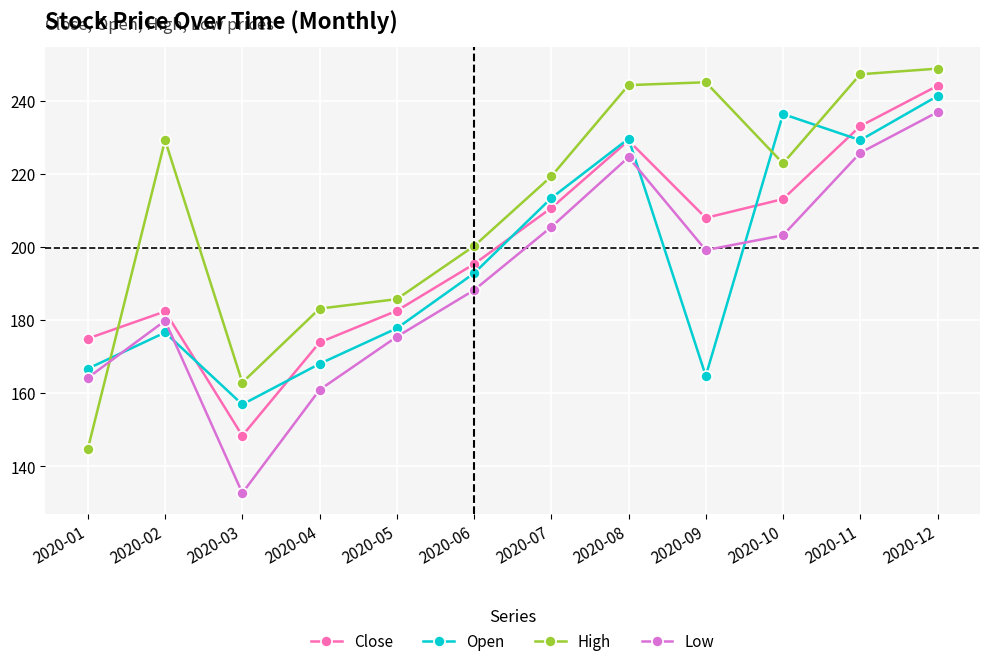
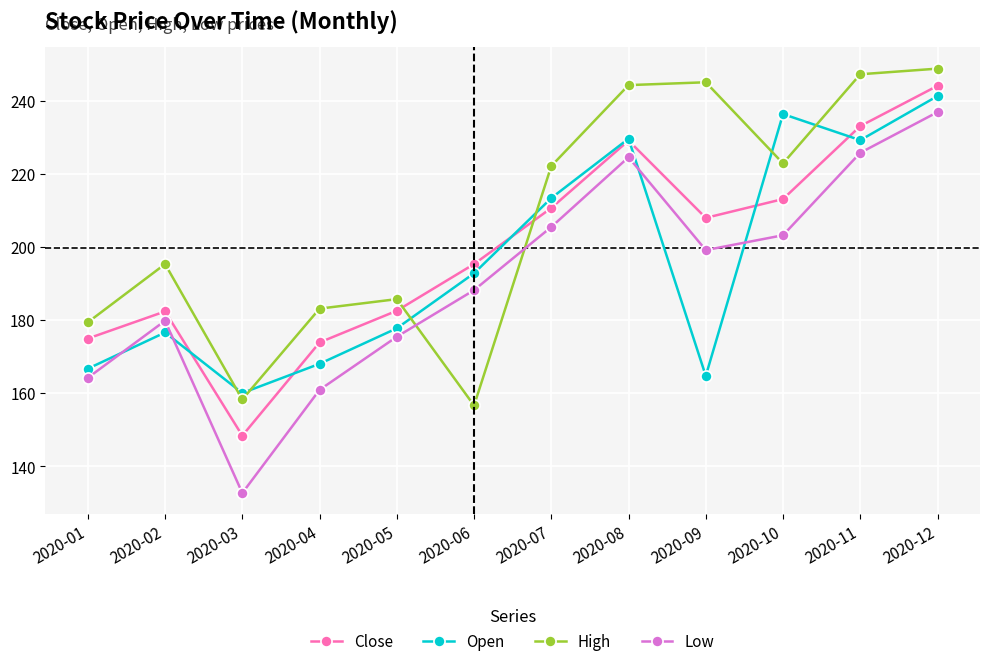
High, 2020-01: 145 -> 179
High, 2020-02: 229 -> 195
Open, 2020-03: 157 -> 160
High, 2020-03: 163 -> 158
High, 2020-06: 200 -> 157
High, 2020-07: 219 -> 222
